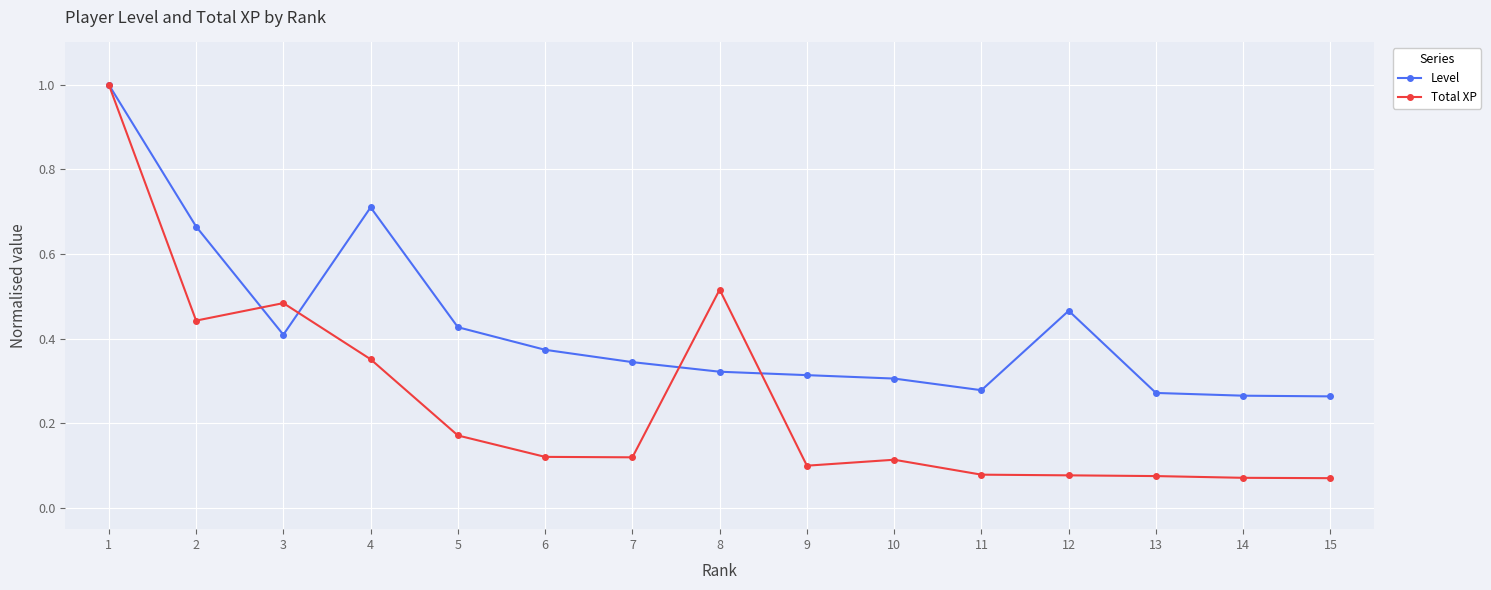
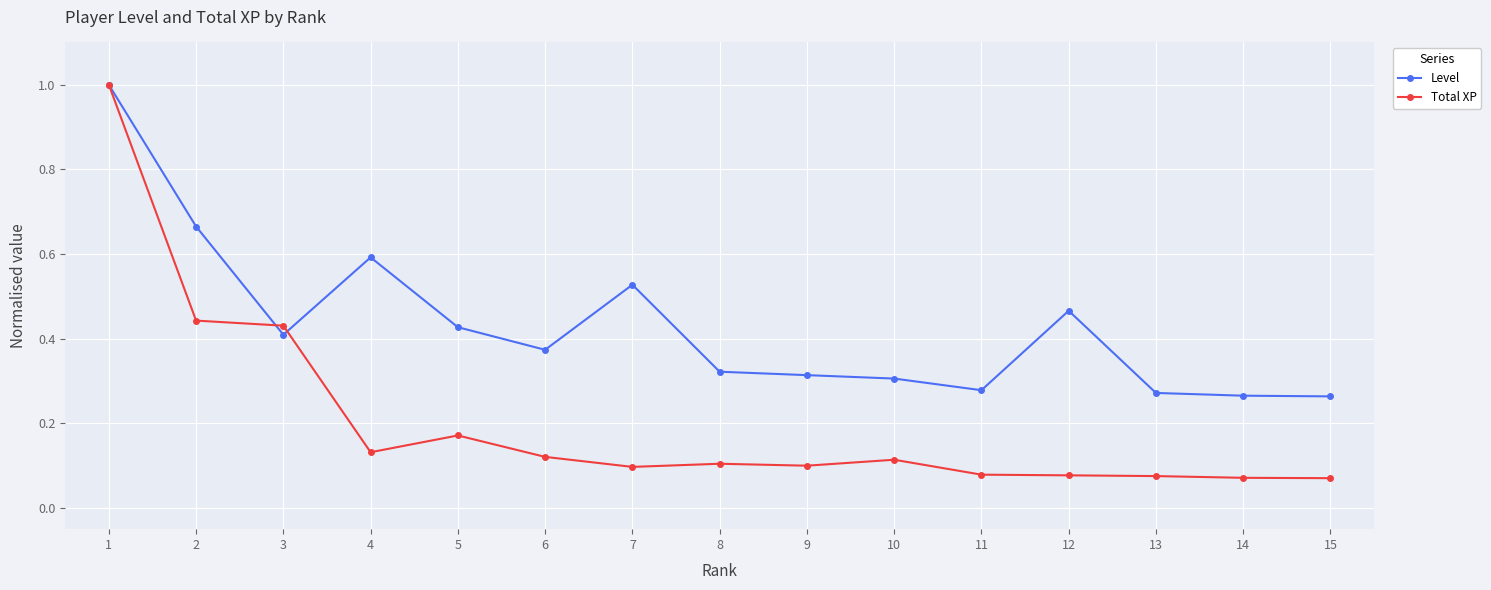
Total XP, 3: 0.48 -> 0.43
Level, 4: 0.71 -> 0.59
Total XP, 4: 0.35 -> 0.13
Level, 7: 0.34 -> 0.53
Total XP, 7: 0.12 -> 0.10
Total XP, 8: 0.52 -> 0.10
